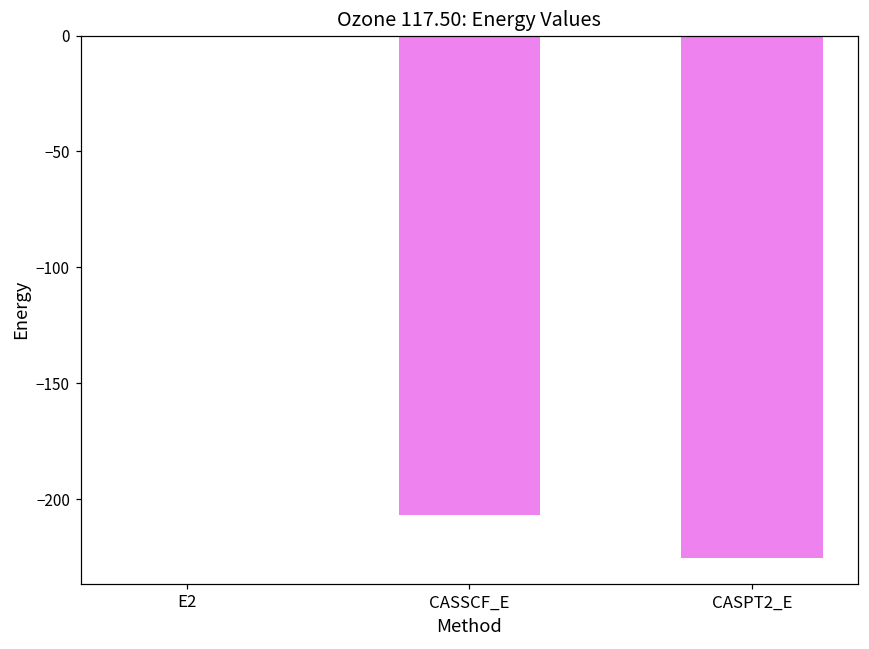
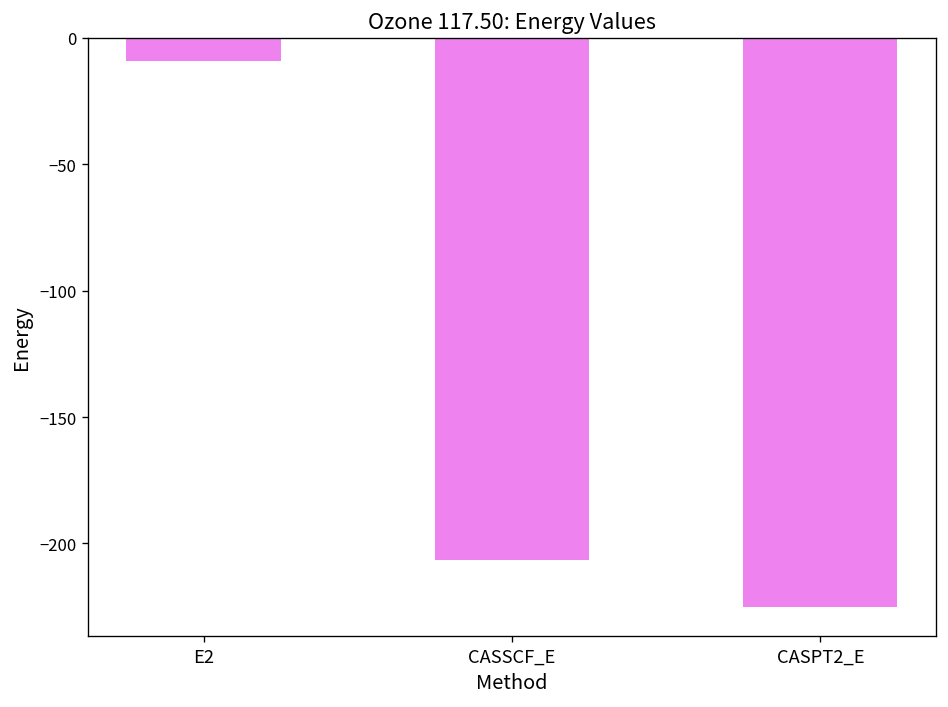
E2: -1 -> -9
